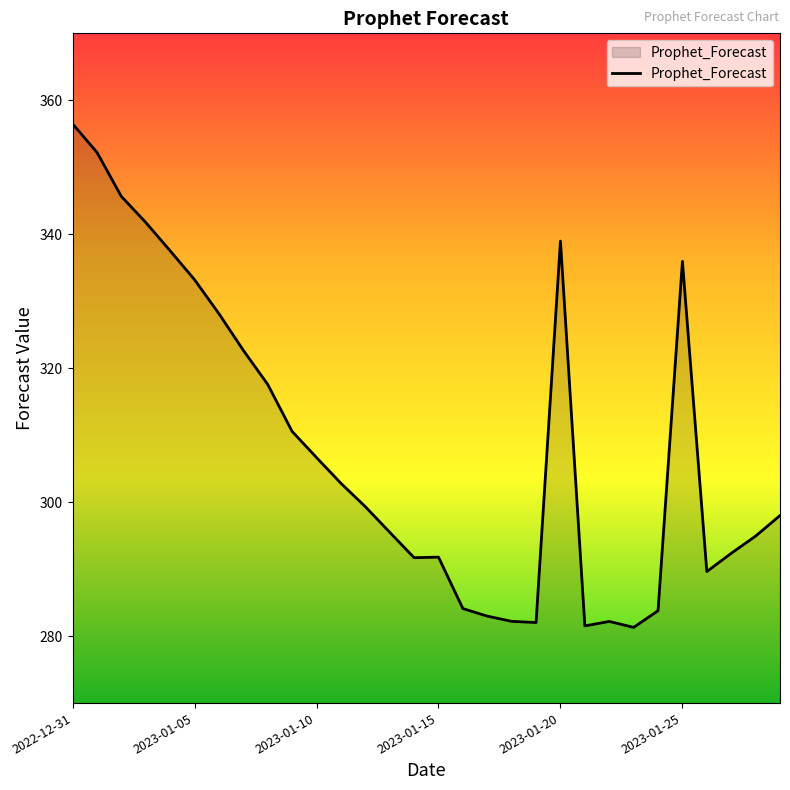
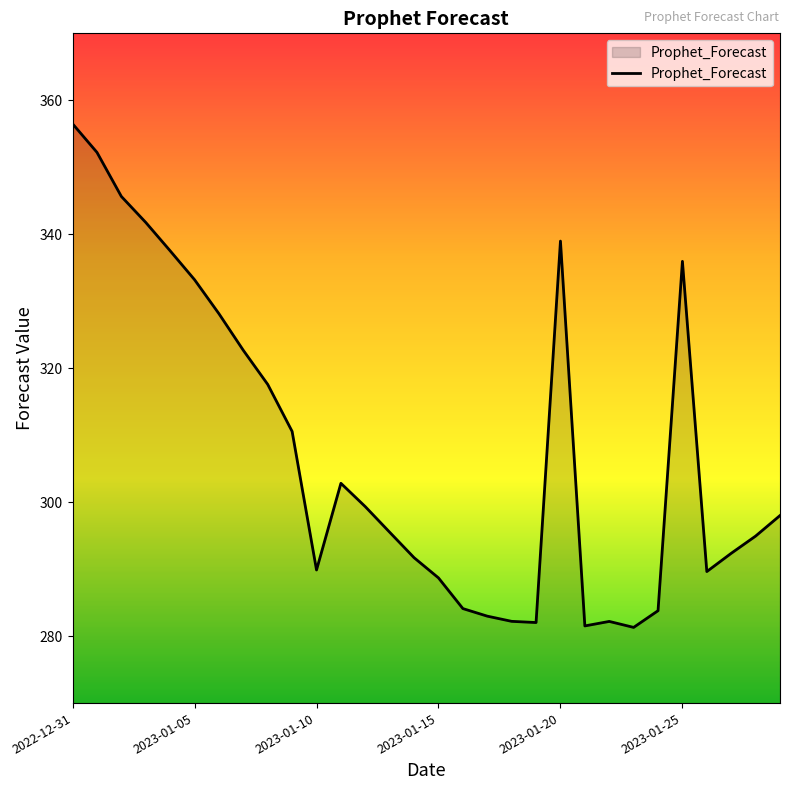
2023-01-10: 307 -> 290
2023-01-15: 292 -> 289
